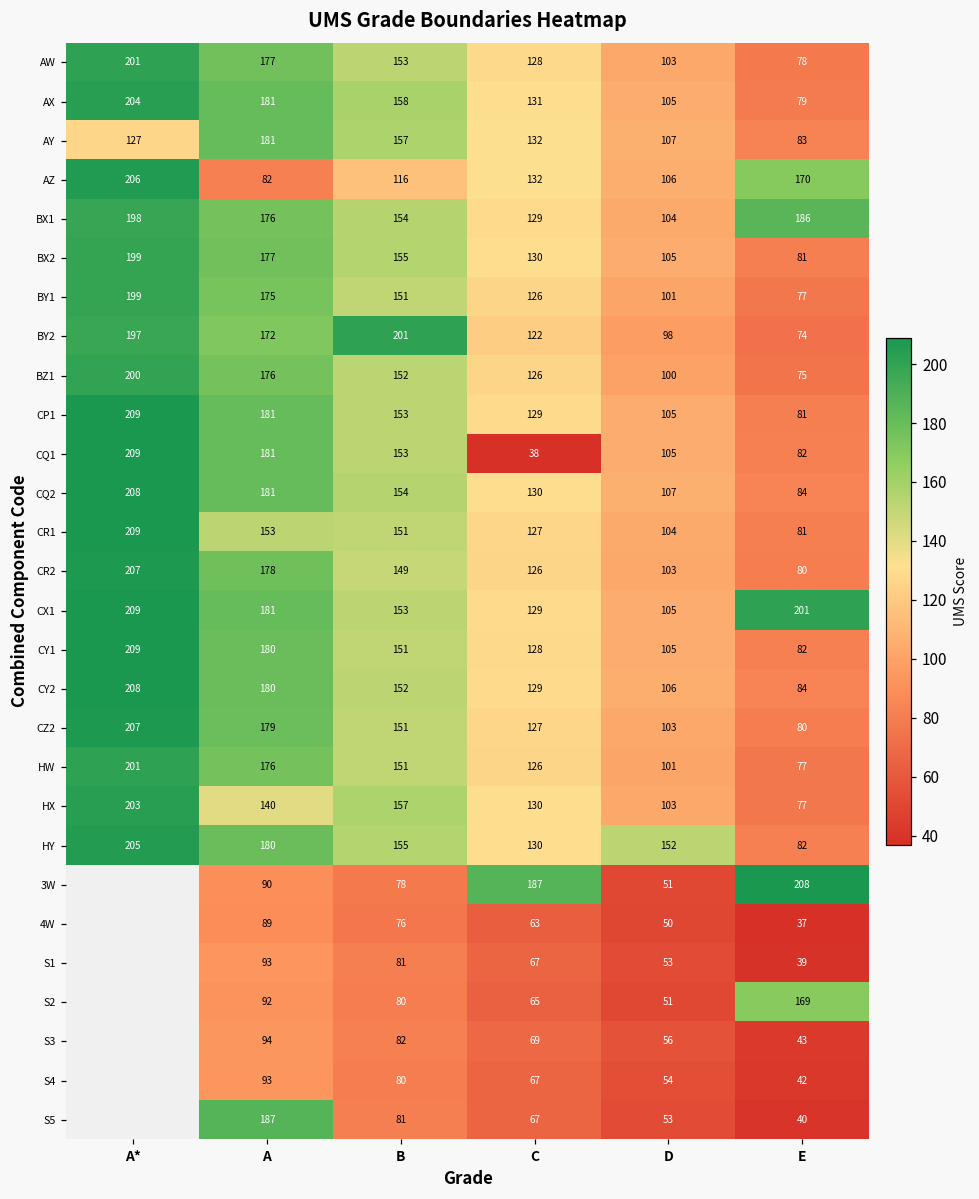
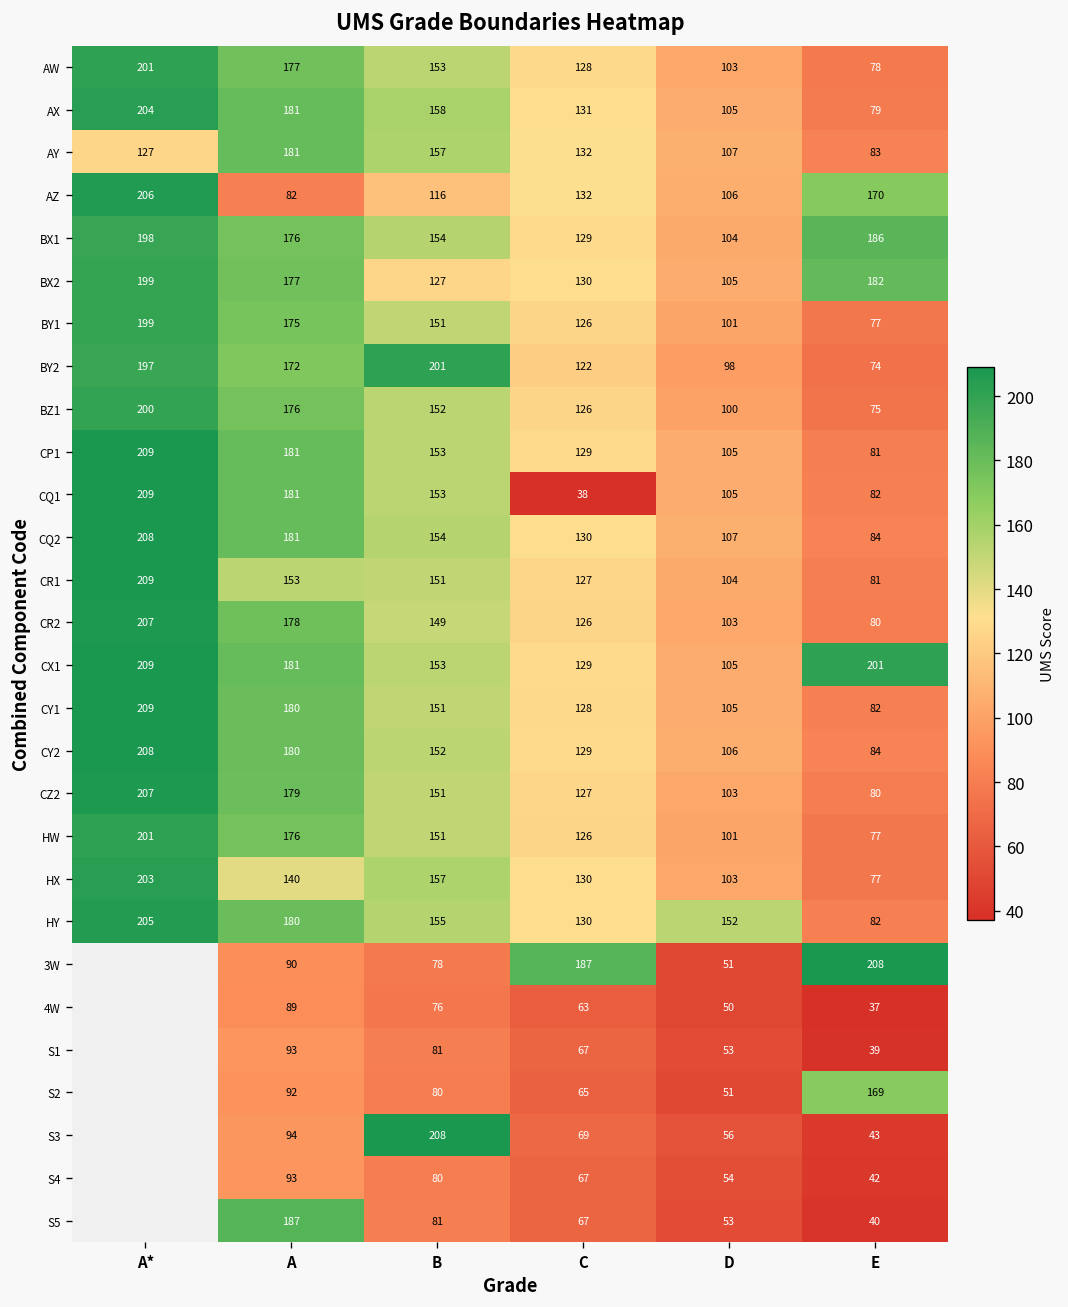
BX2, B: 155 -> 127
BX2, E: 81 -> 182
S3, B: 82 -> 208
